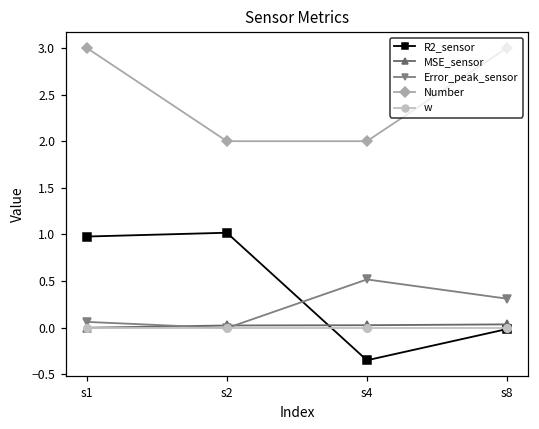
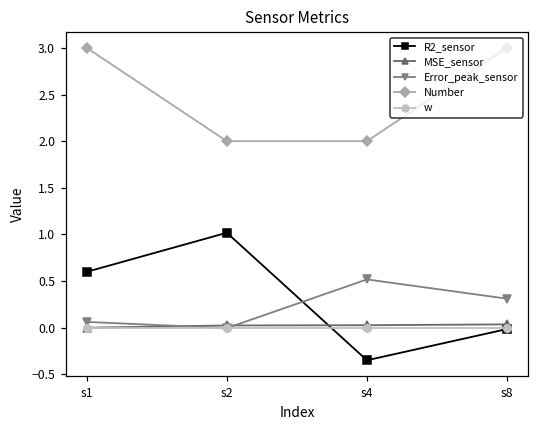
R2_sensor, s1: 1.0 -> 0.6
